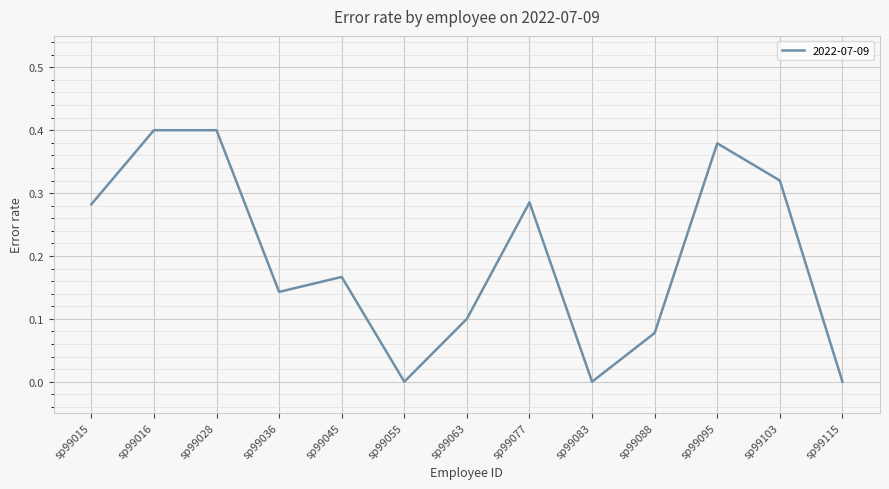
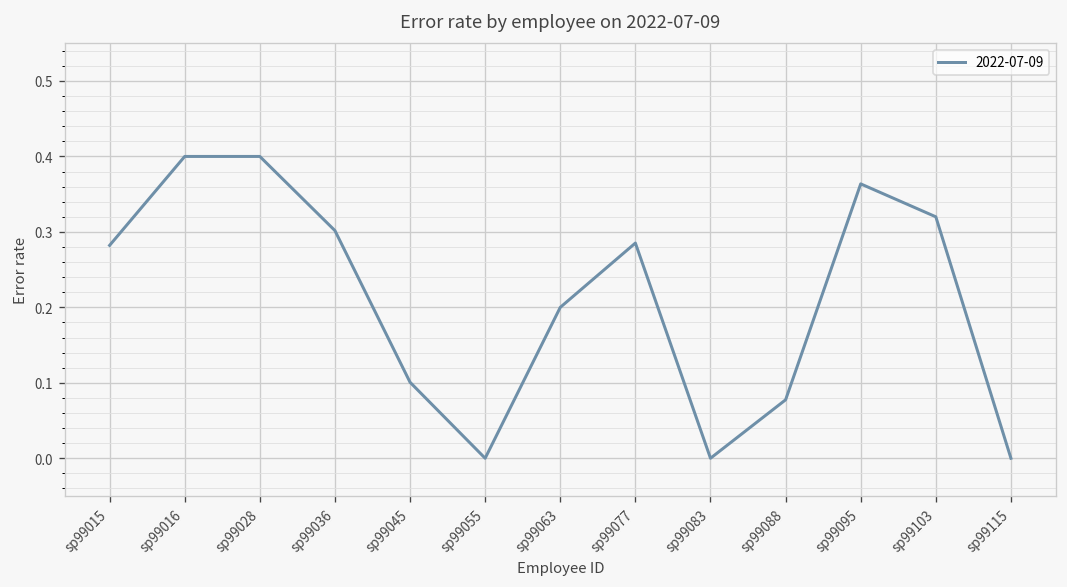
sp99036: 0.14 -> 0.30
sp99045: 0.17 -> 0.10
sp99063: 0.1 -> 0.2
sp99095: 0.38 -> 0.36
